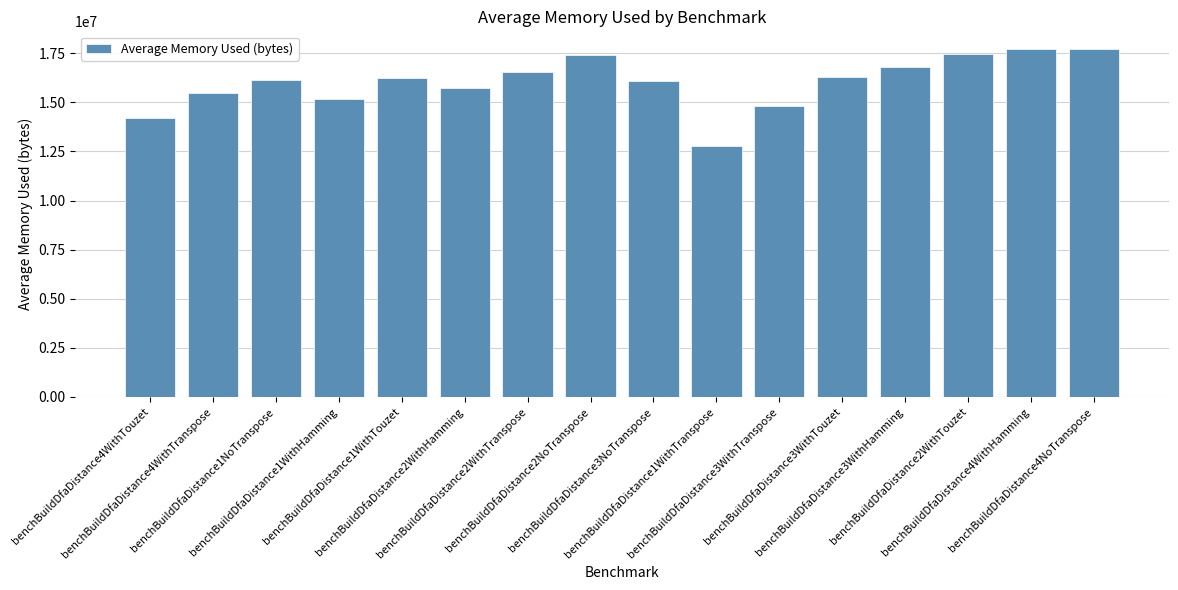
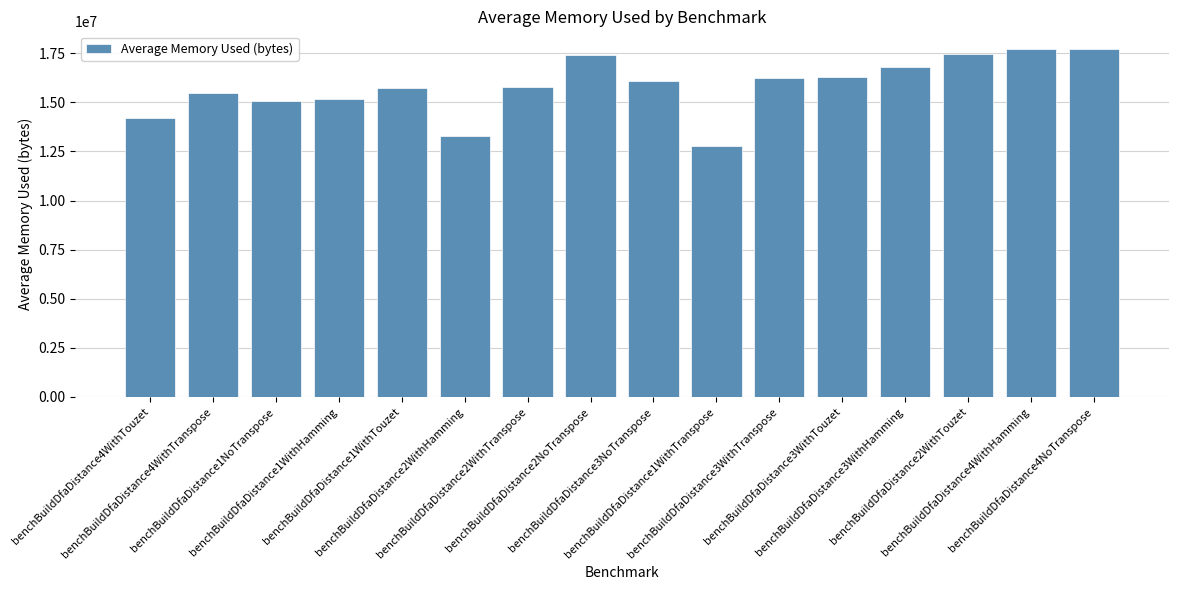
benchBuildDfaDistance1NoTranspose: 16200000 -> 15100000
benchBuildDfaDistance1WithTouzet: 16200000 -> 15700000
benchBuildDfaDistance2WithHamming: 15700000 -> 13300000
benchBuildDfaDistance2WithTranspose: 16500000 -> 15800000
benchBuildDfaDistance3WithTranspose: 14800000 -> 16300000
